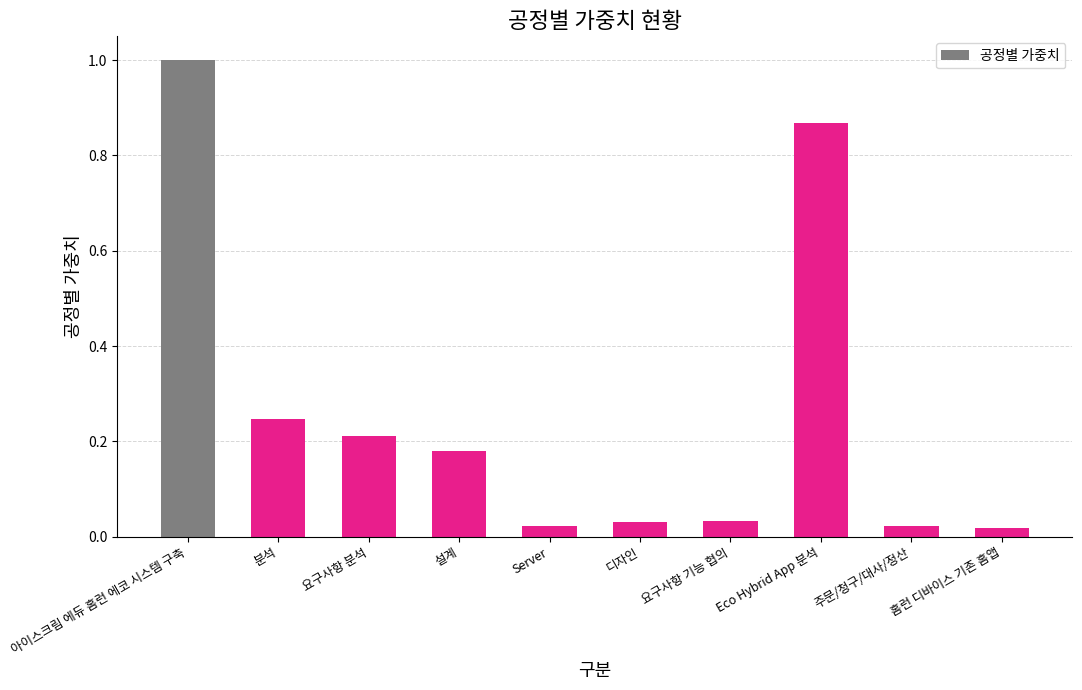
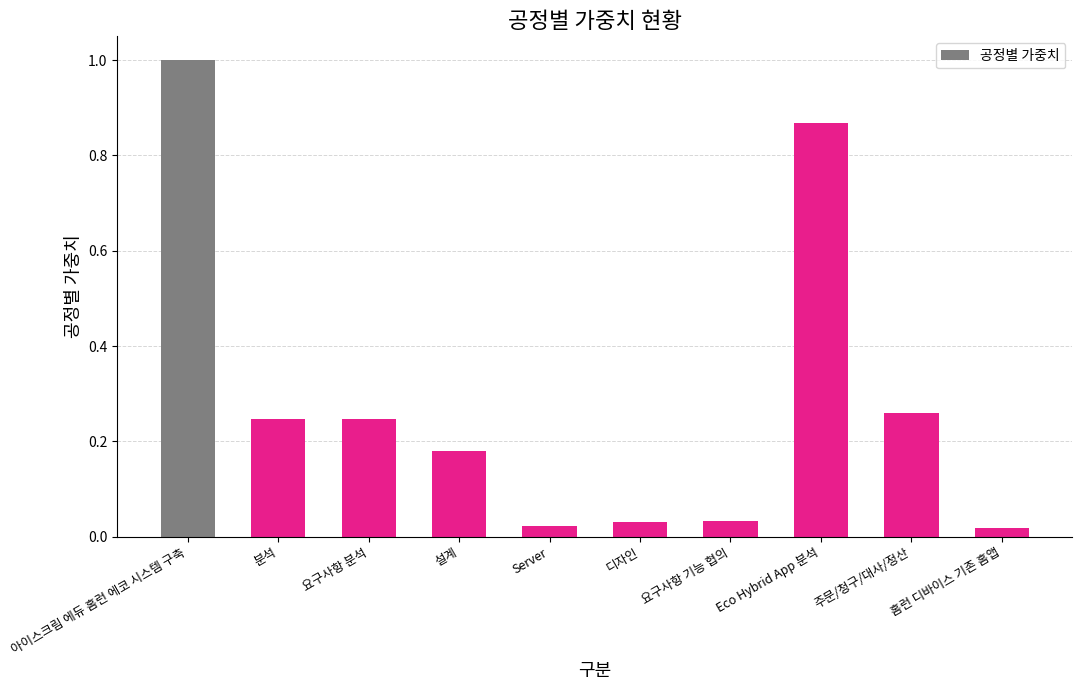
요구사항 분석: 0.21 -> 0.25
주문/청구/대사/정산: 0.02 -> 0.26
